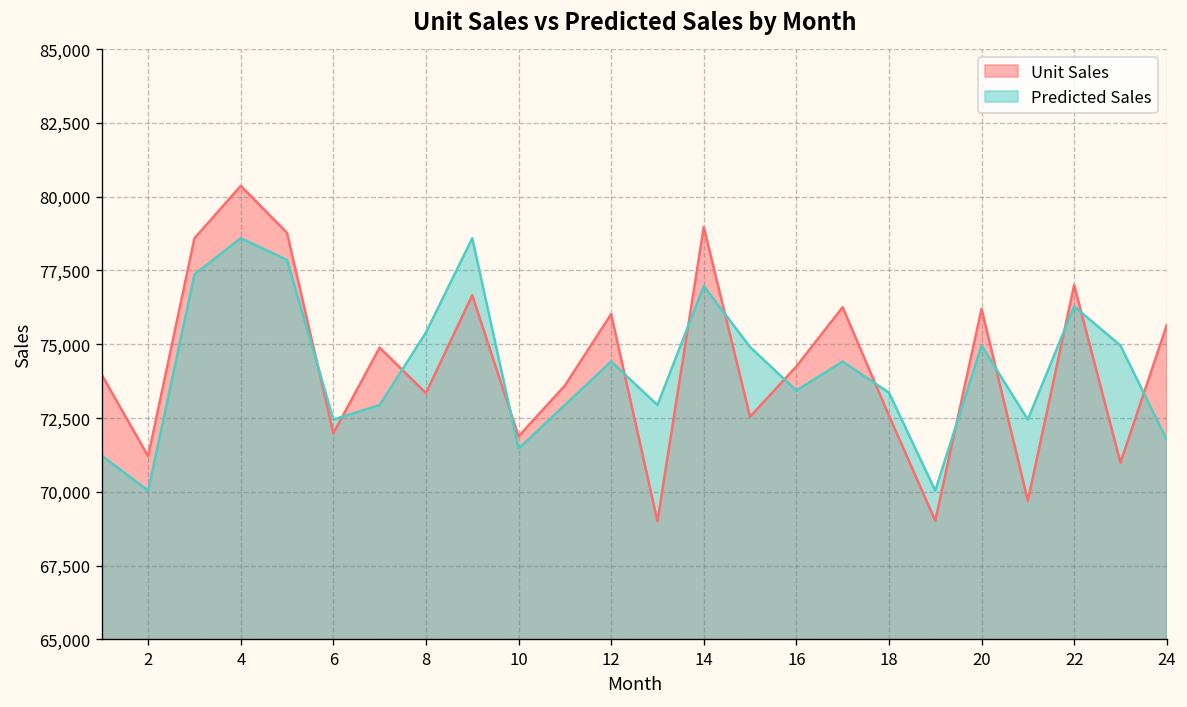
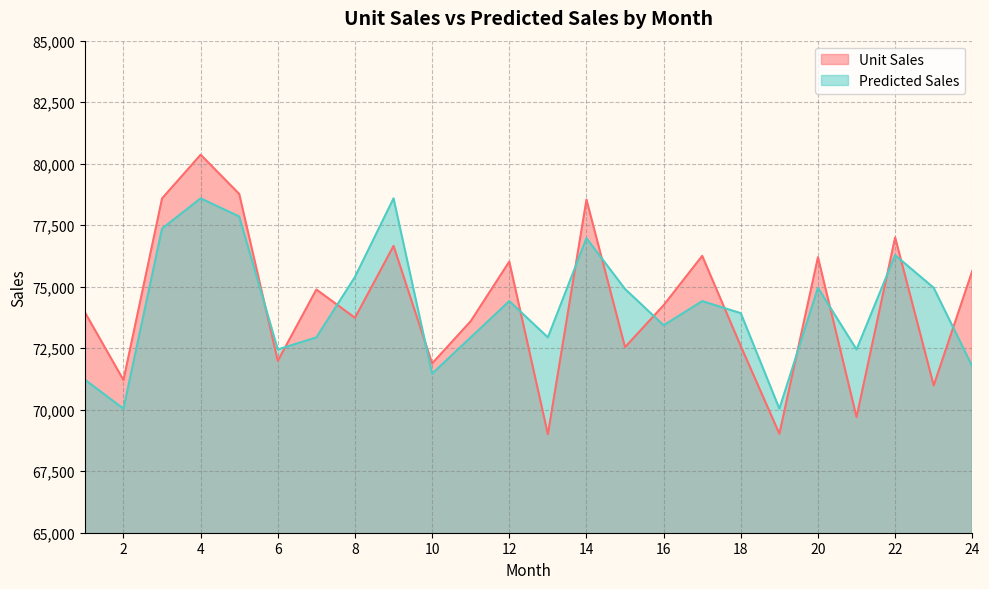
Unit Sales, 8: 73,300 -> 73,700
Unit Sales, 14: 79,000 -> 78,500
Predicted Sales, 18: 73,400 -> 73,900
